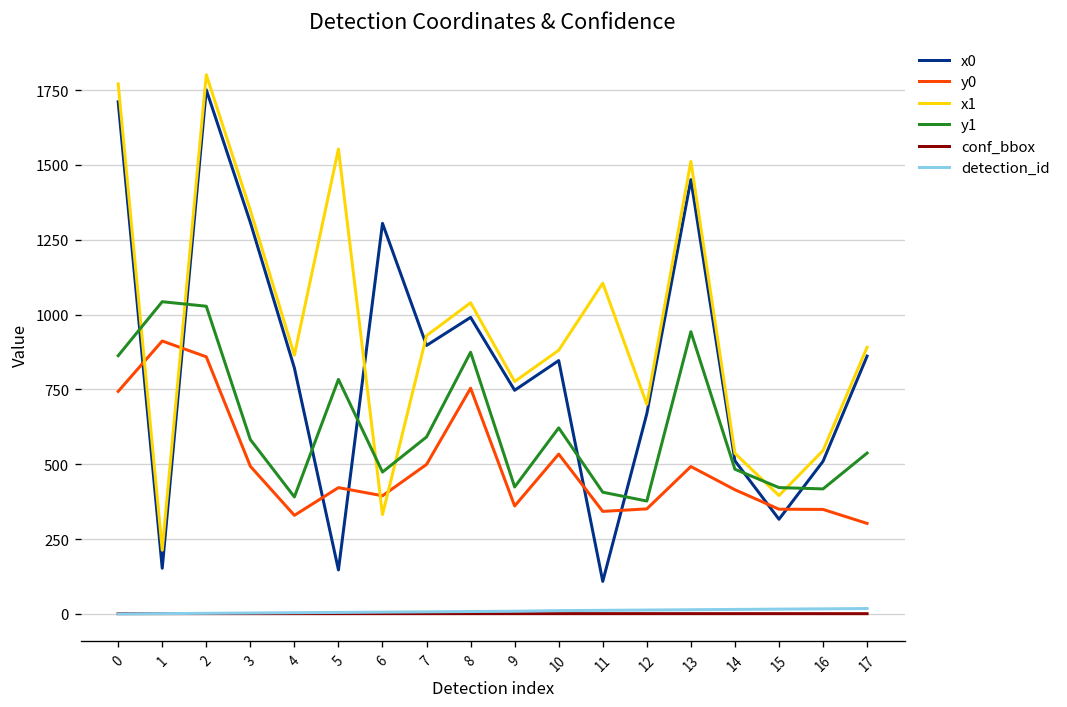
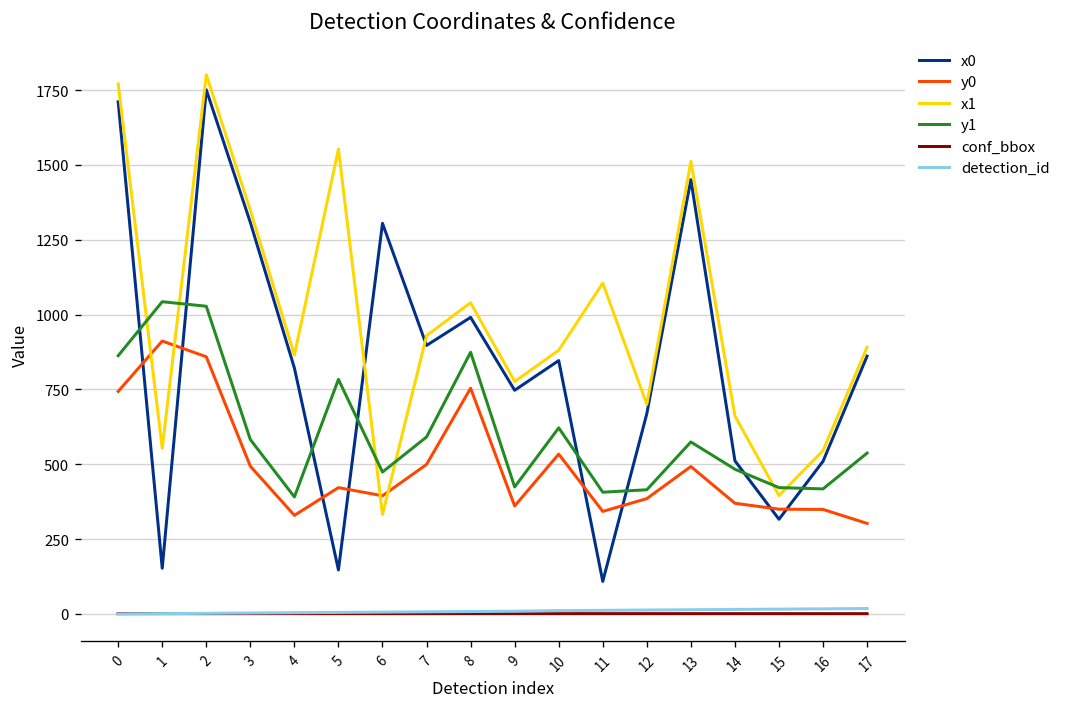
x1, 1: 210 -> 550
y0, 12: 350 -> 390
y1, 12: 380 -> 410
y1, 13: 940 -> 570
y0, 14: 410 -> 370
x1, 14: 540 -> 660
